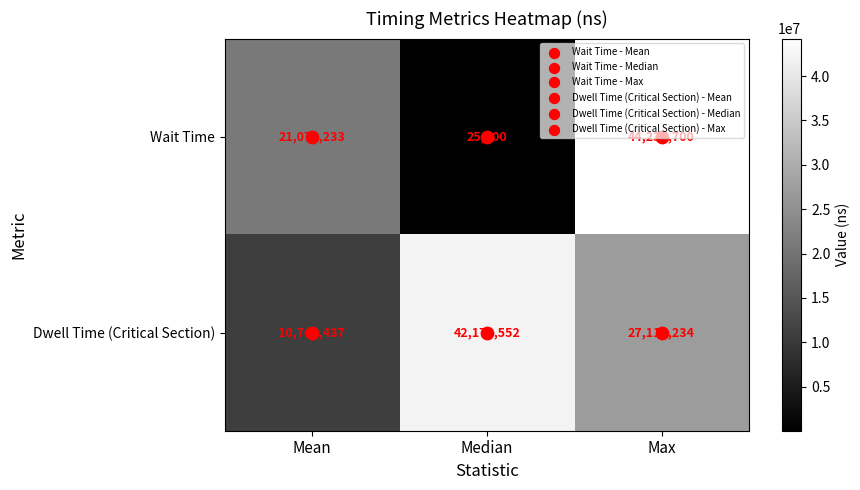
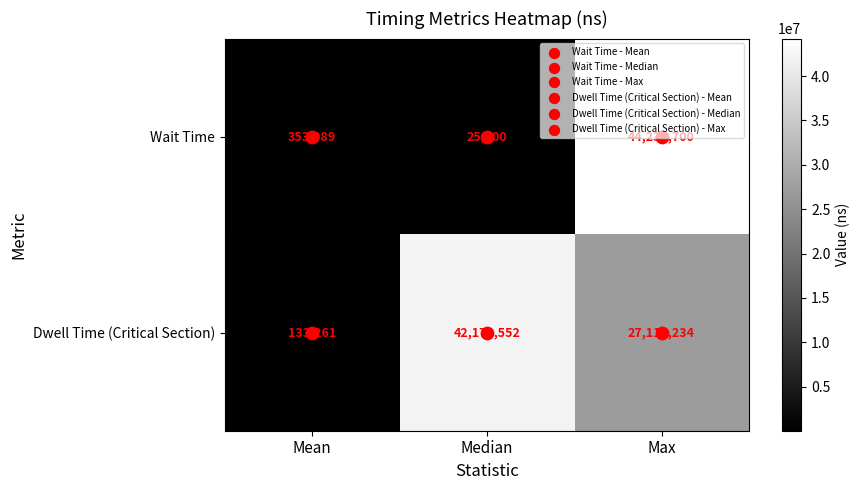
Wait Time, Mean: 21,071,233 -> 353,089
Dwell Time (Critical Section), Mean: 10,742,437 -> 133,261
